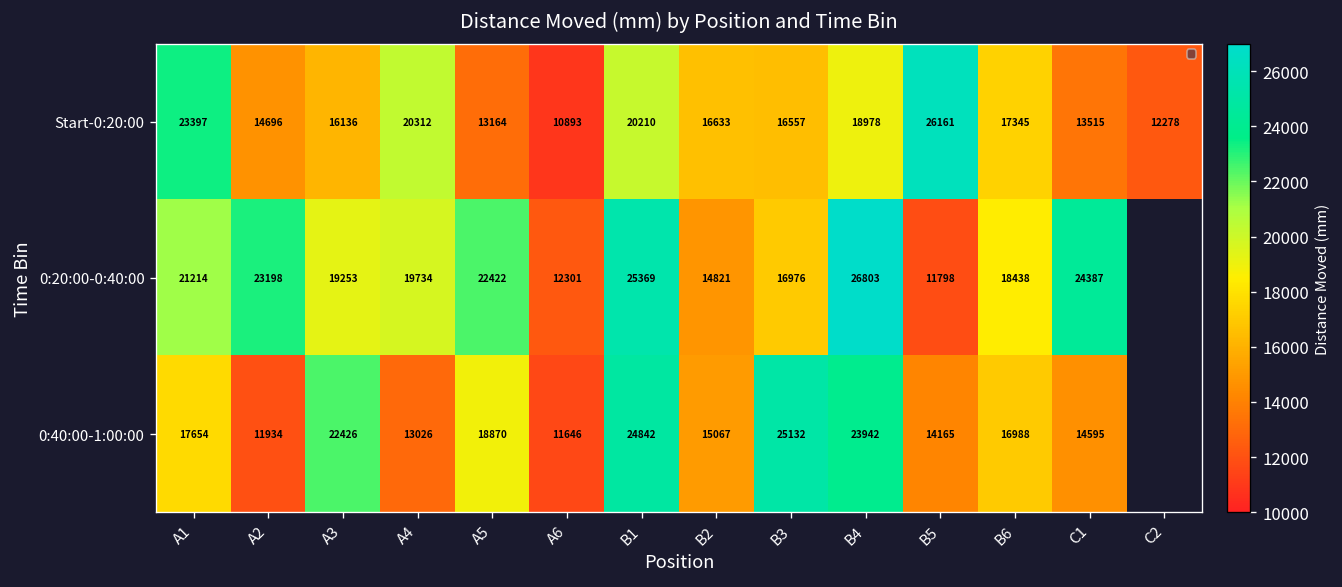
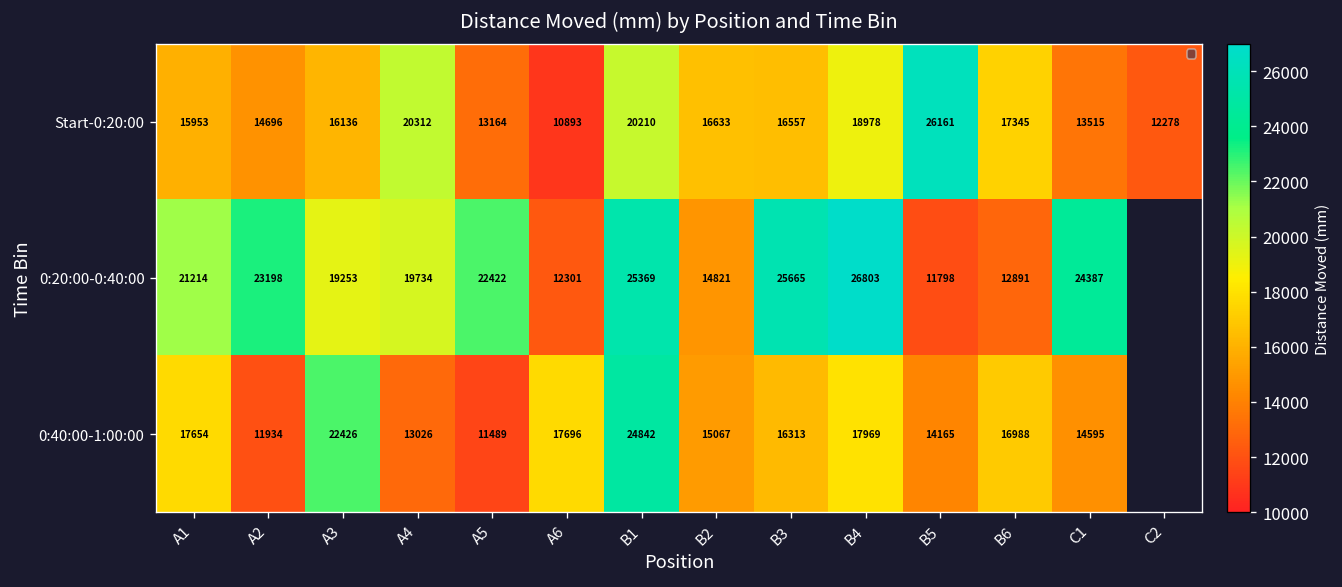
Start-0:20:00, A1: 23397 -> 15953
0:20:00-0:40:00, B3: 16976 -> 25665
0:20:00-0:40:00, B6: 18438 -> 12891
0:40:00-1:00:00, A5: 18870 -> 11489
0:40:00-1:00:00, A6: 11646 -> 17696
0:40:00-1:00:00, B3: 25132 -> 16313
0:40:00-1:00:00, B4: 23942 -> 17969
